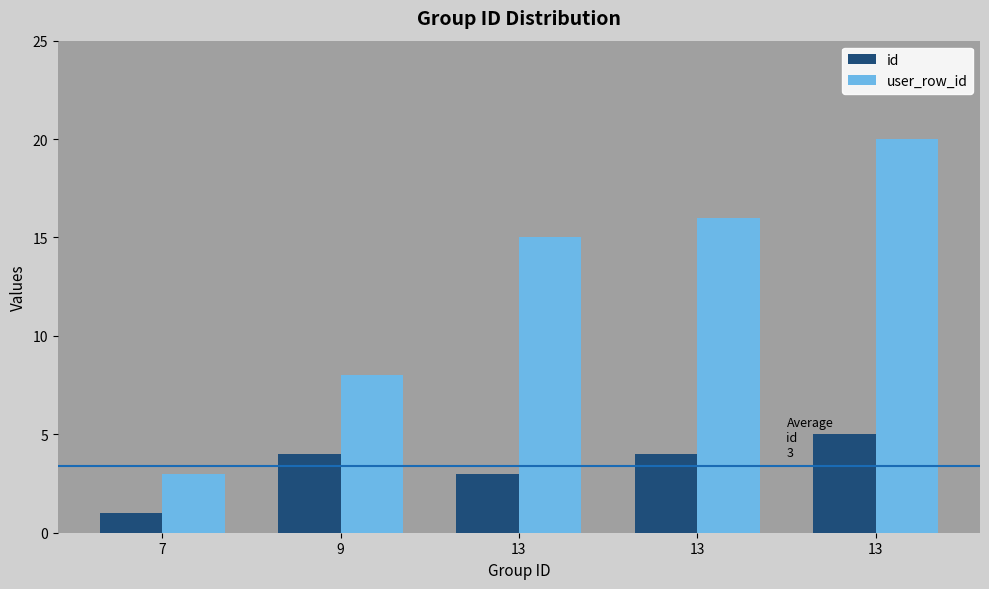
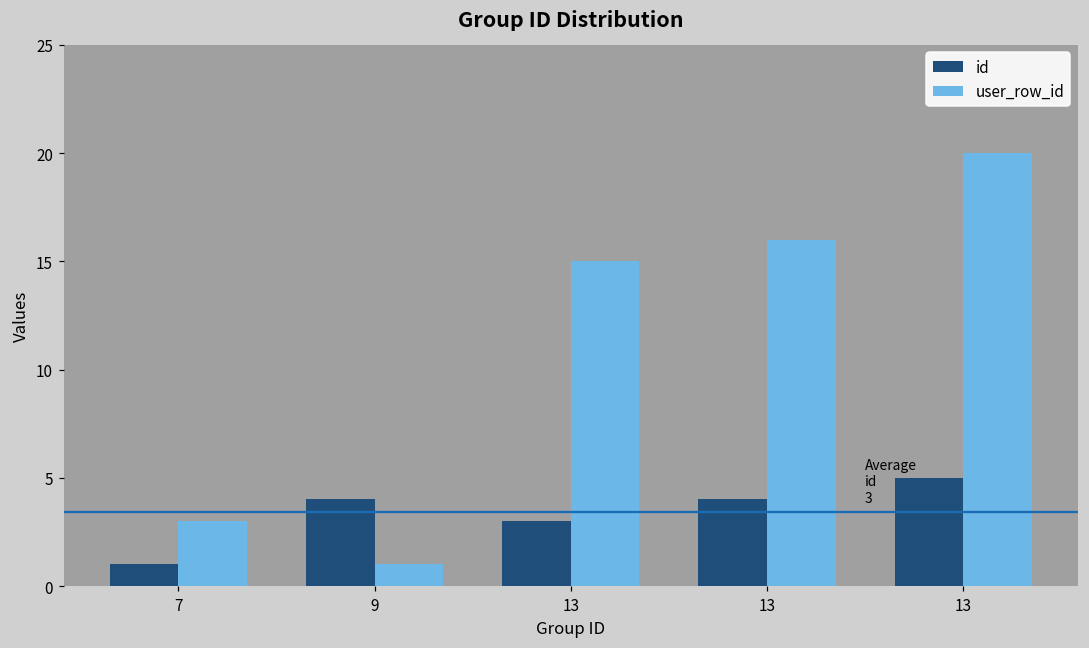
user_row_id, 9: 8 -> 1
